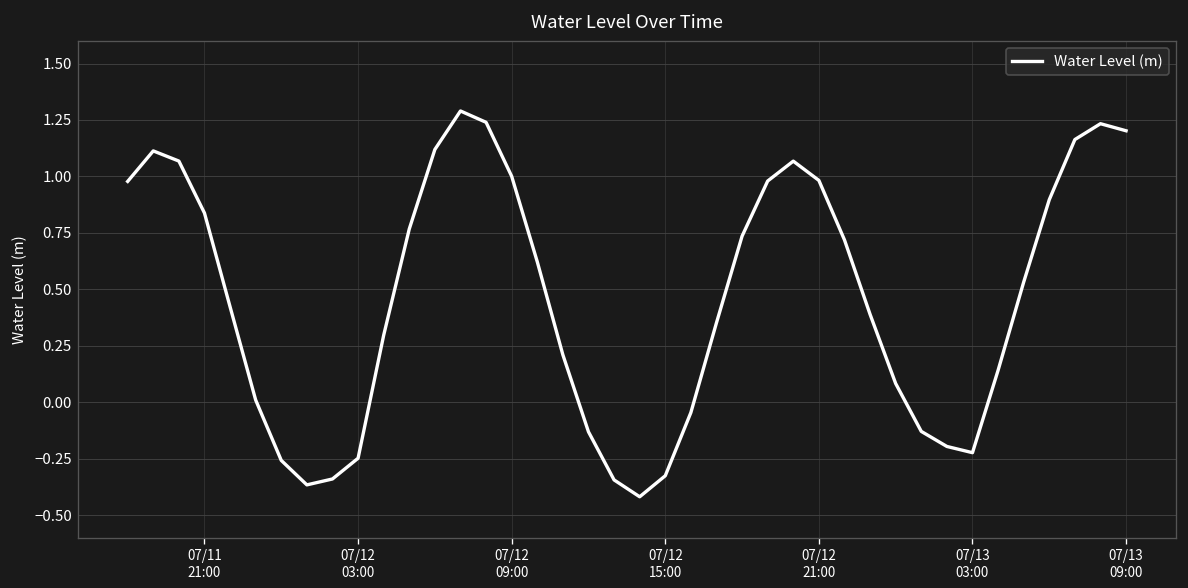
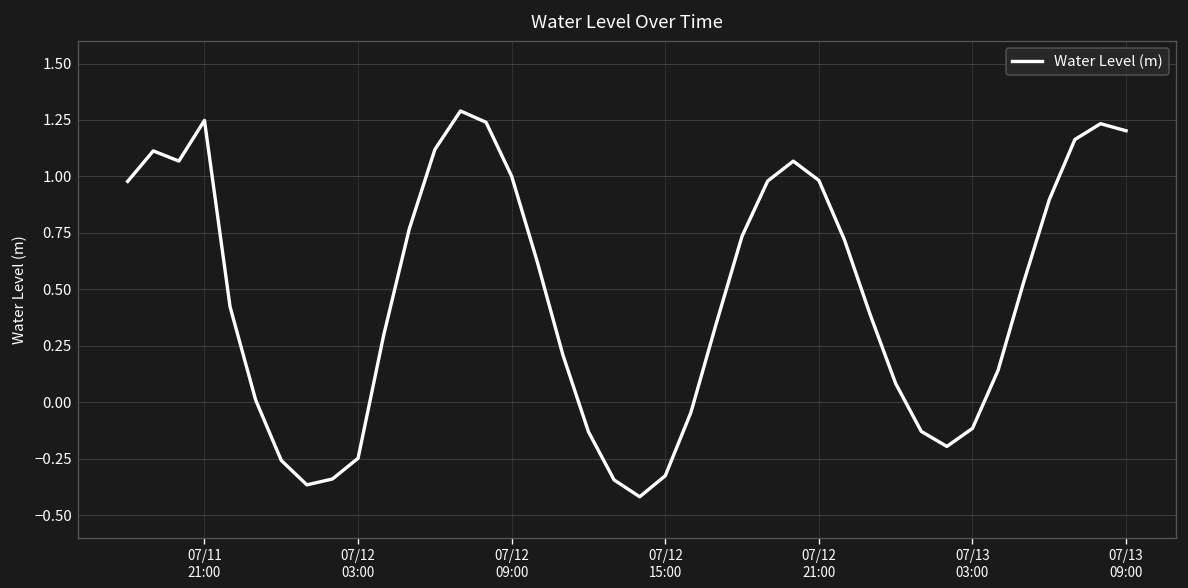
07/11 21:00: 0.84 -> 1.25
07/13 03:00: -0.22 -> -0.12
